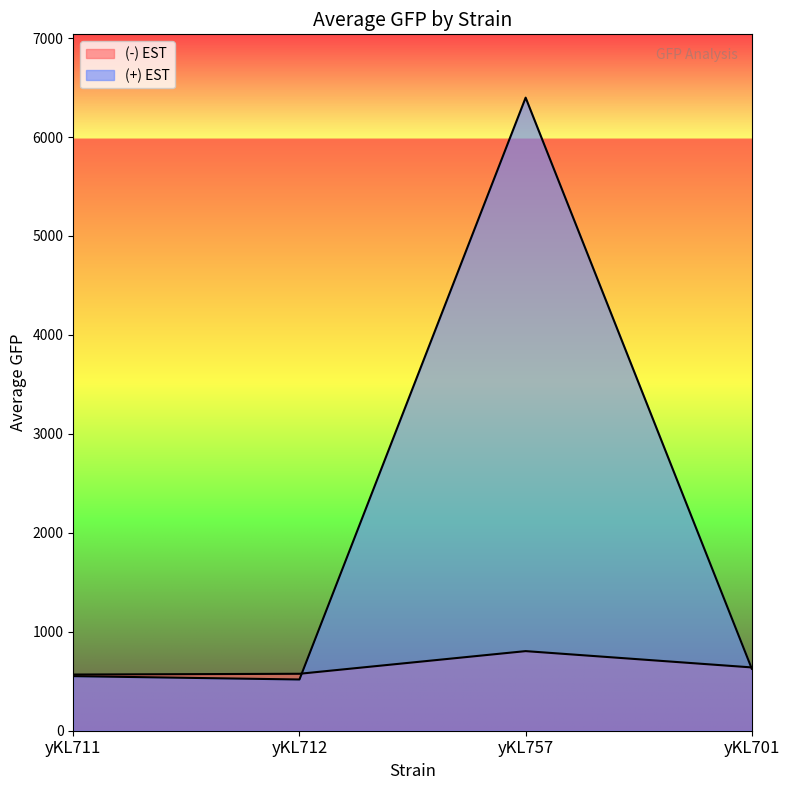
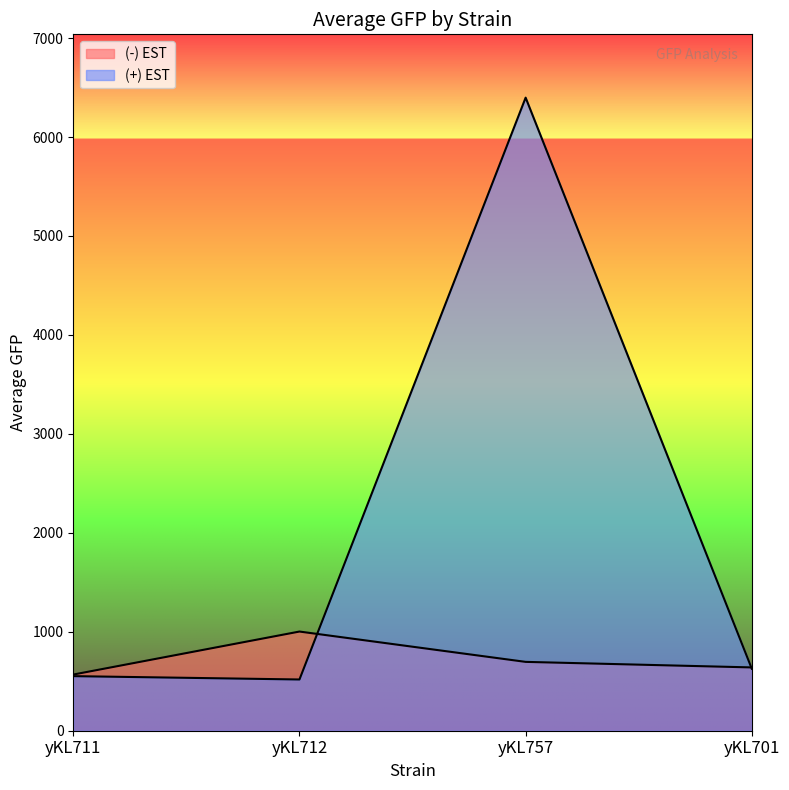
(-) EST, yKL712: 600 -> 1000
(-) EST, yKL757: 800 -> 700
